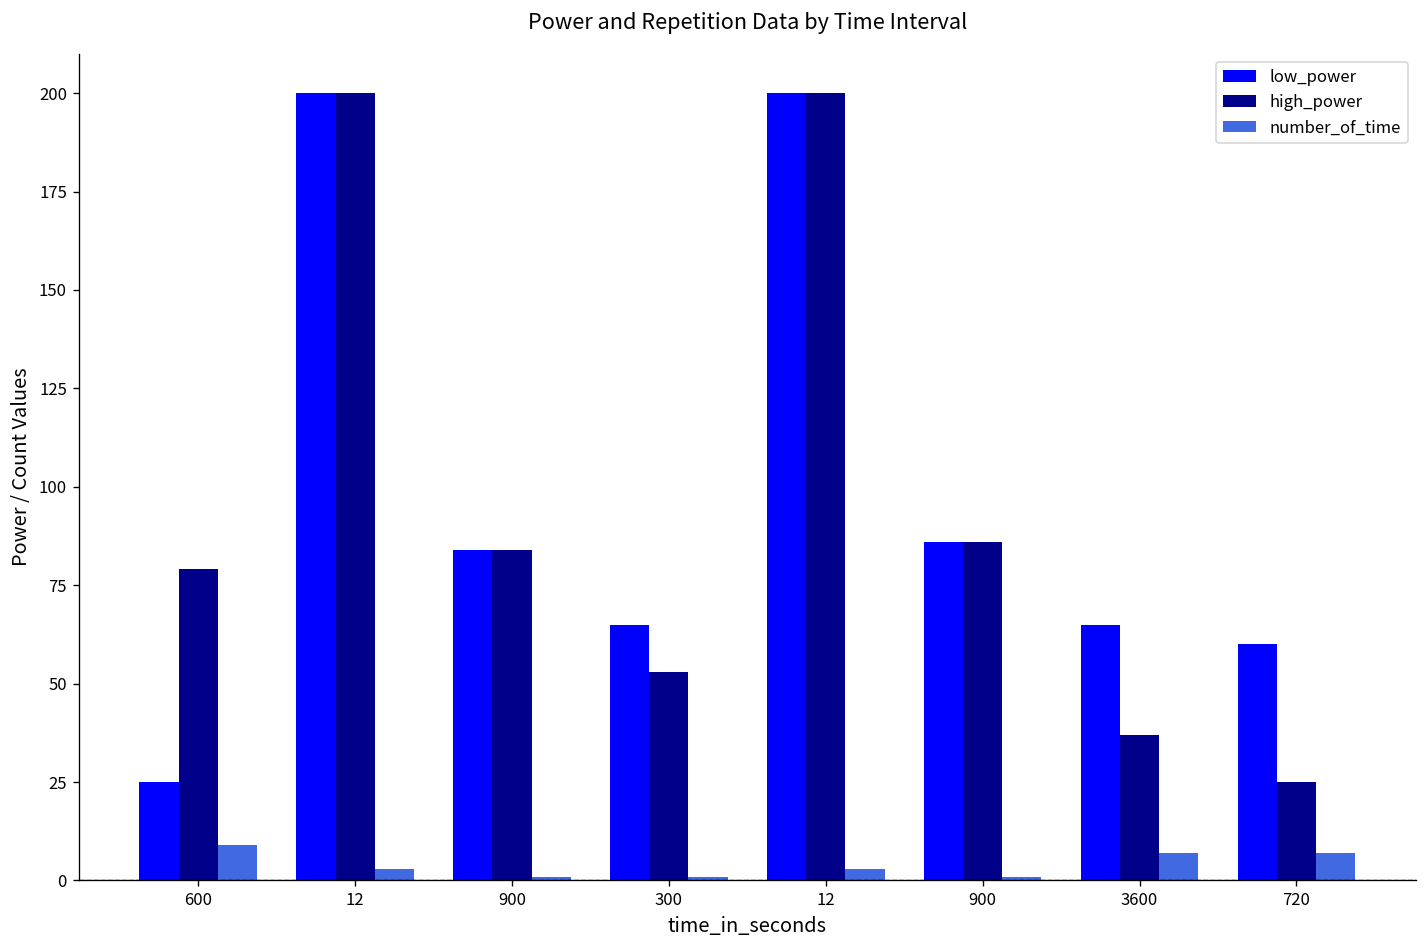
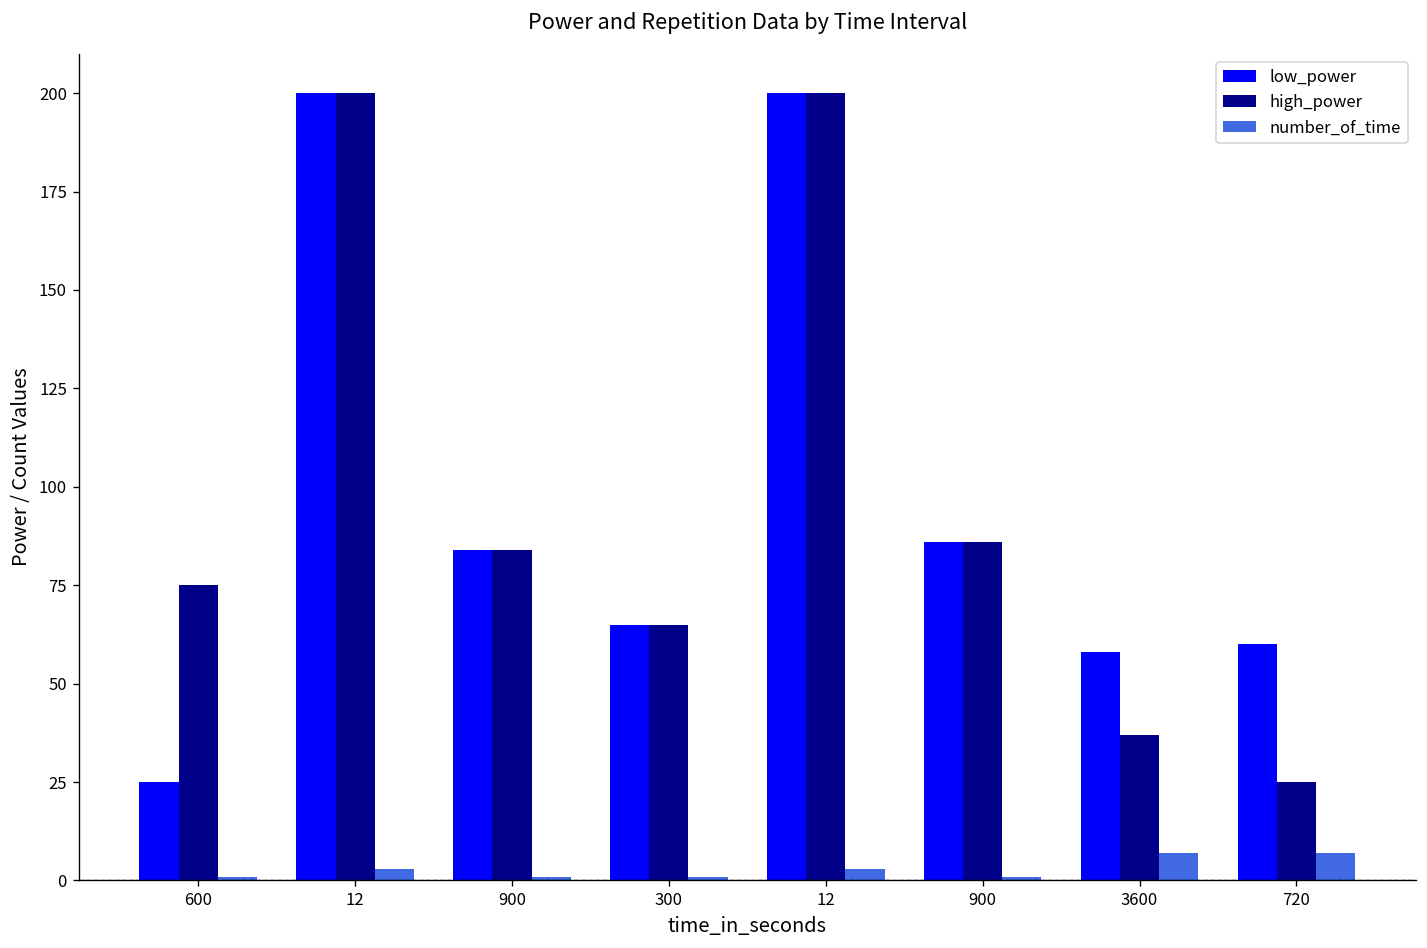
high_power, 600: 79 -> 75
number_of_time, 600: 9 -> 1
high_power, 300: 53 -> 65
low_power, 3600: 65 -> 58
